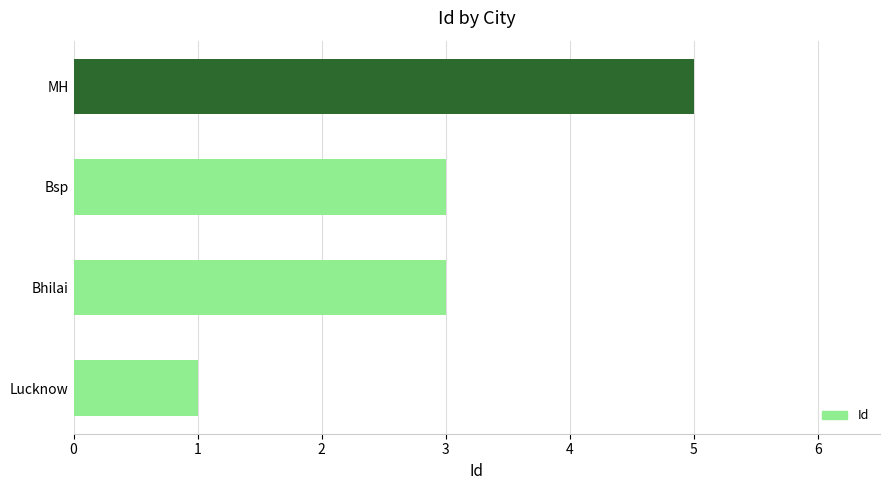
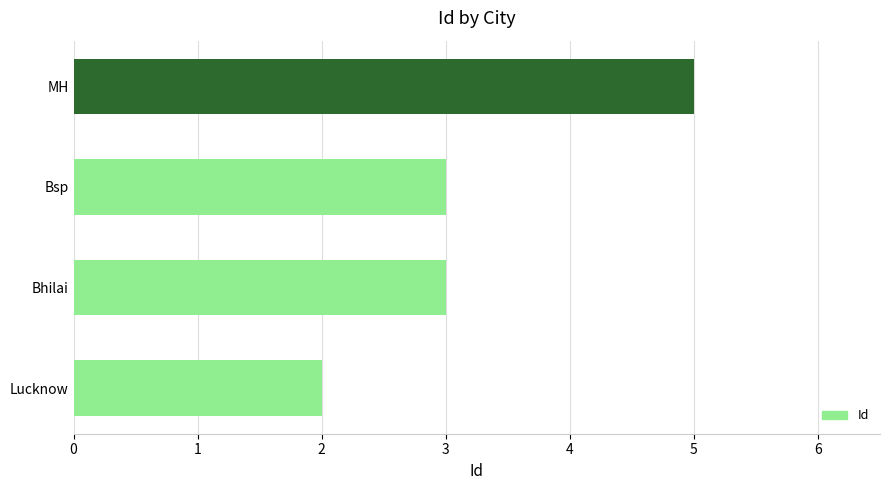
Lucknow: 1 -> 2
